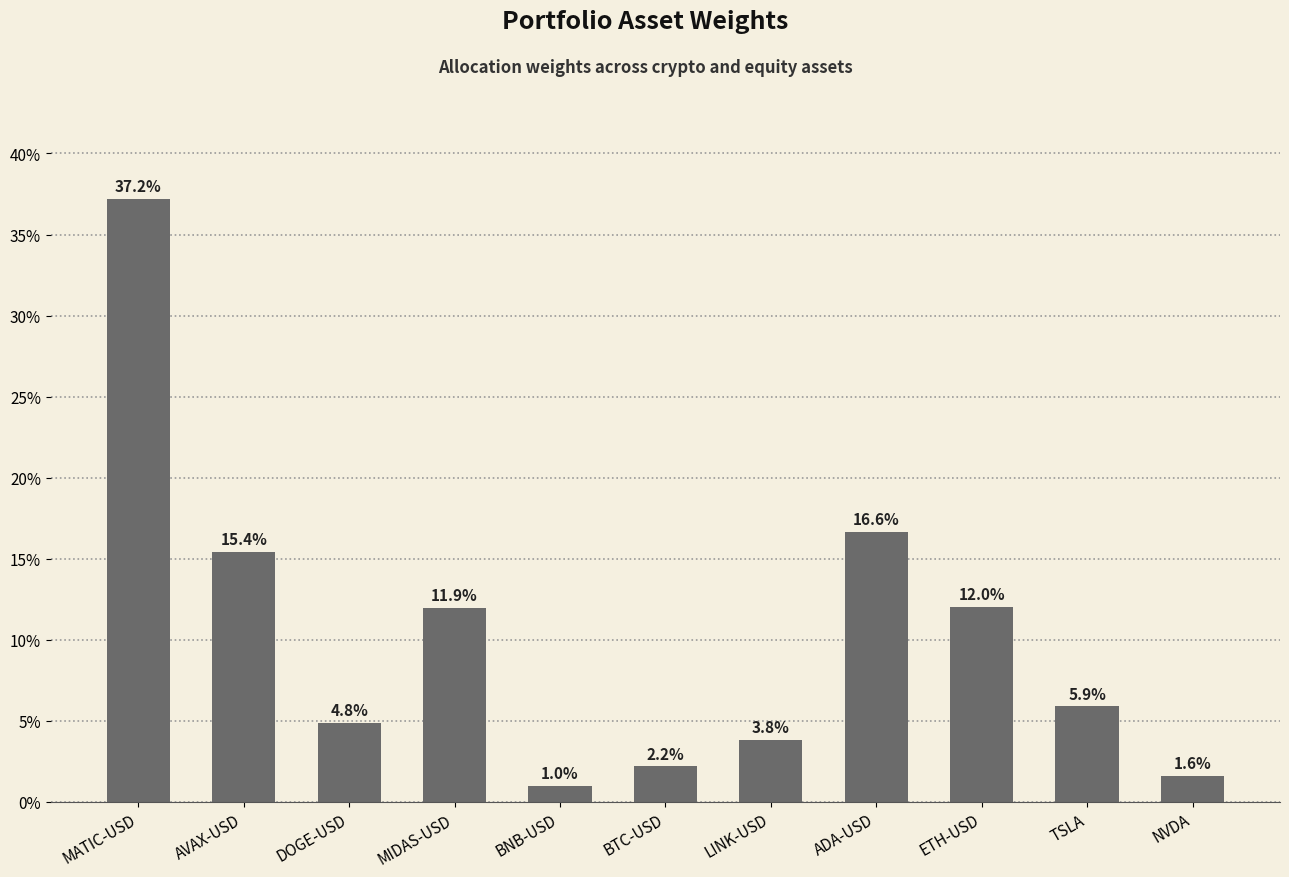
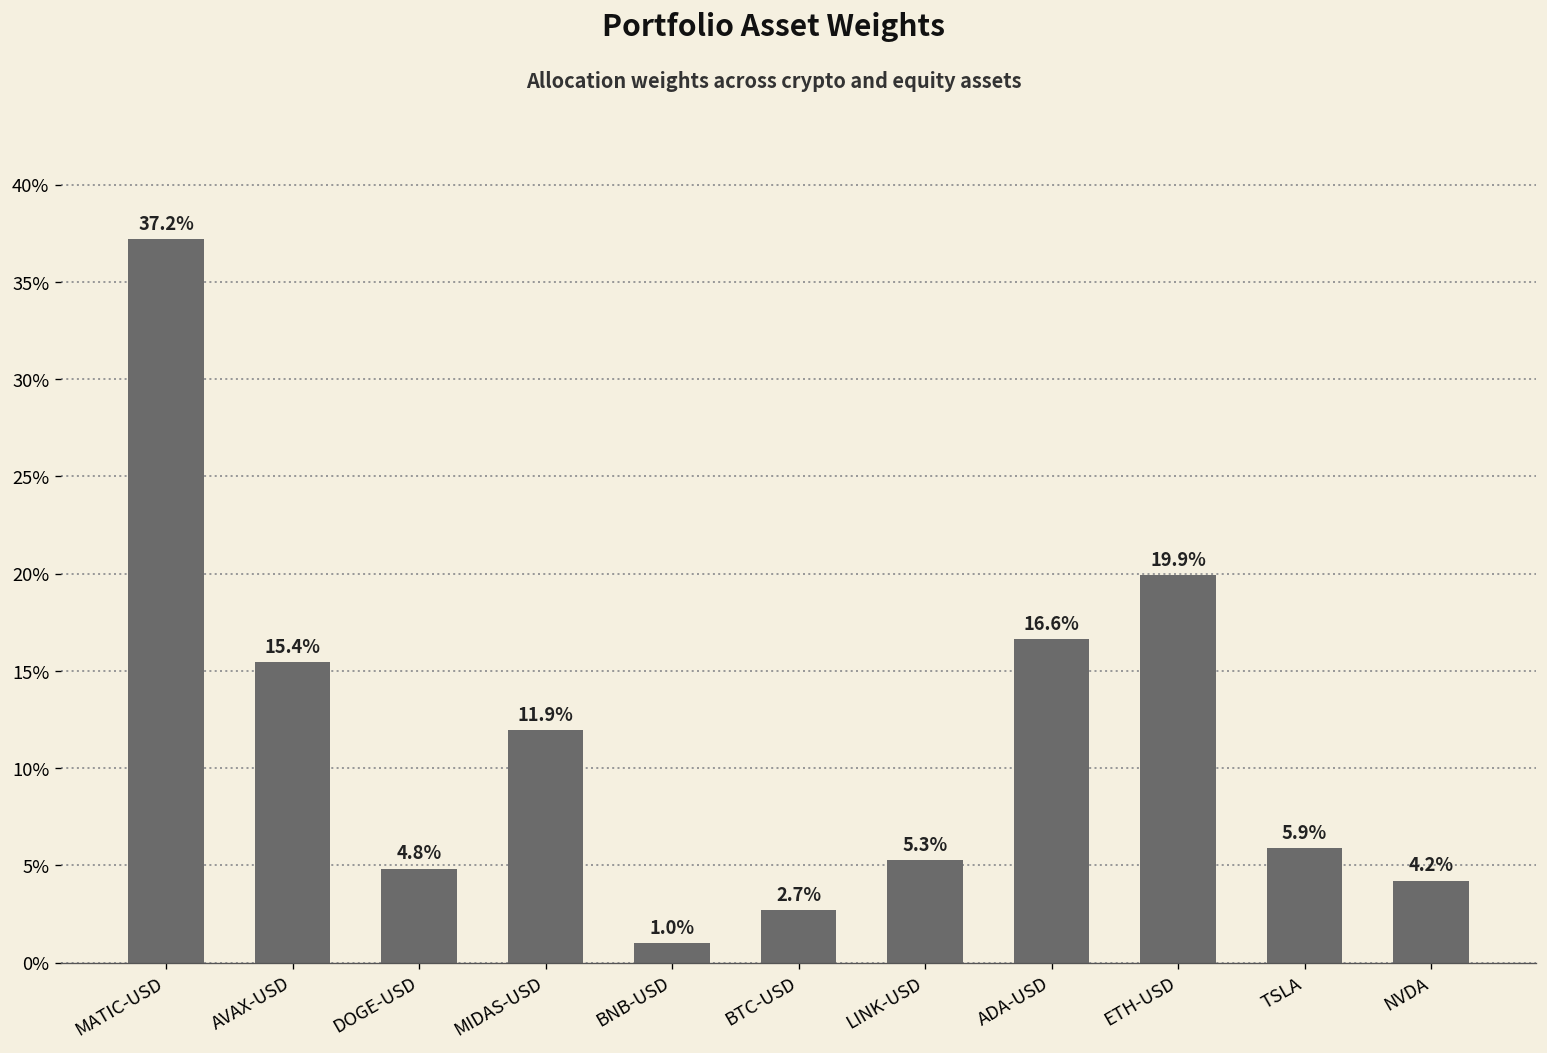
BTC-USD: 2.2% -> 2.7%
LINK-USD: 3.8% -> 5.3%
ETH-USD: 12.0% -> 19.9%
NVDA: 1.6% -> 4.2%
